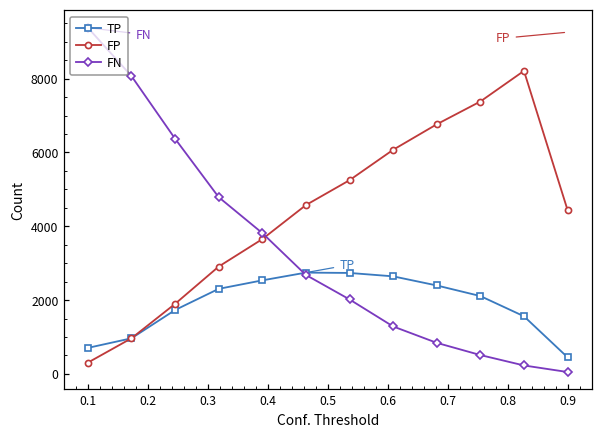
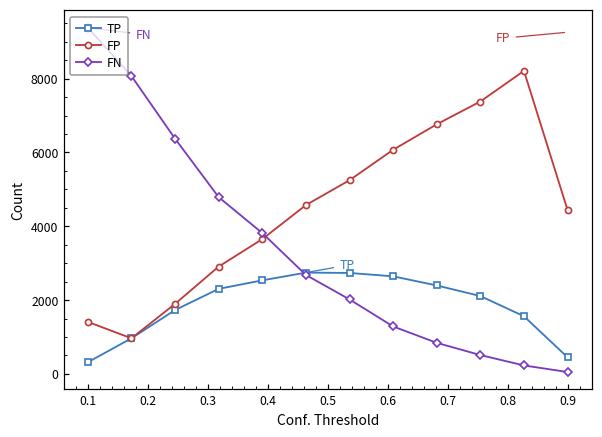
TP, 0.1: 700 -> 300
FP, 0.1: 300 -> 1400
